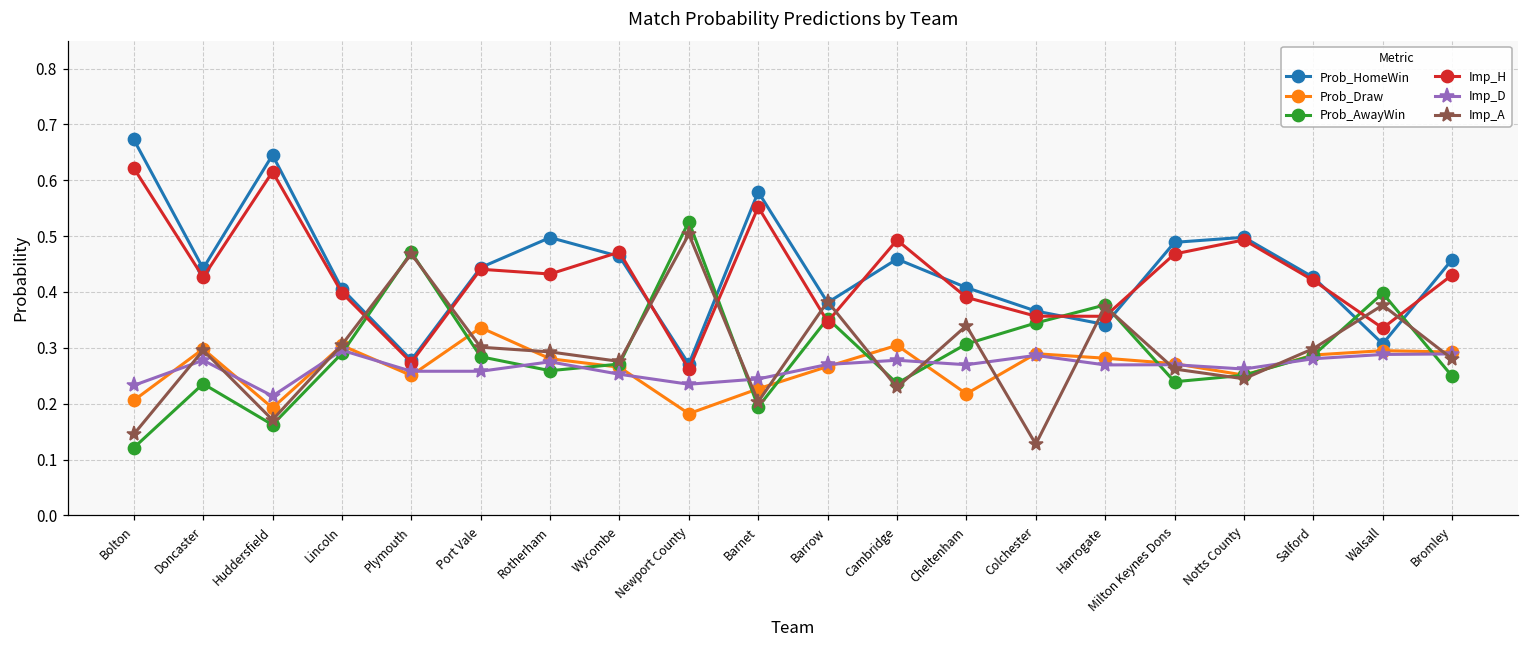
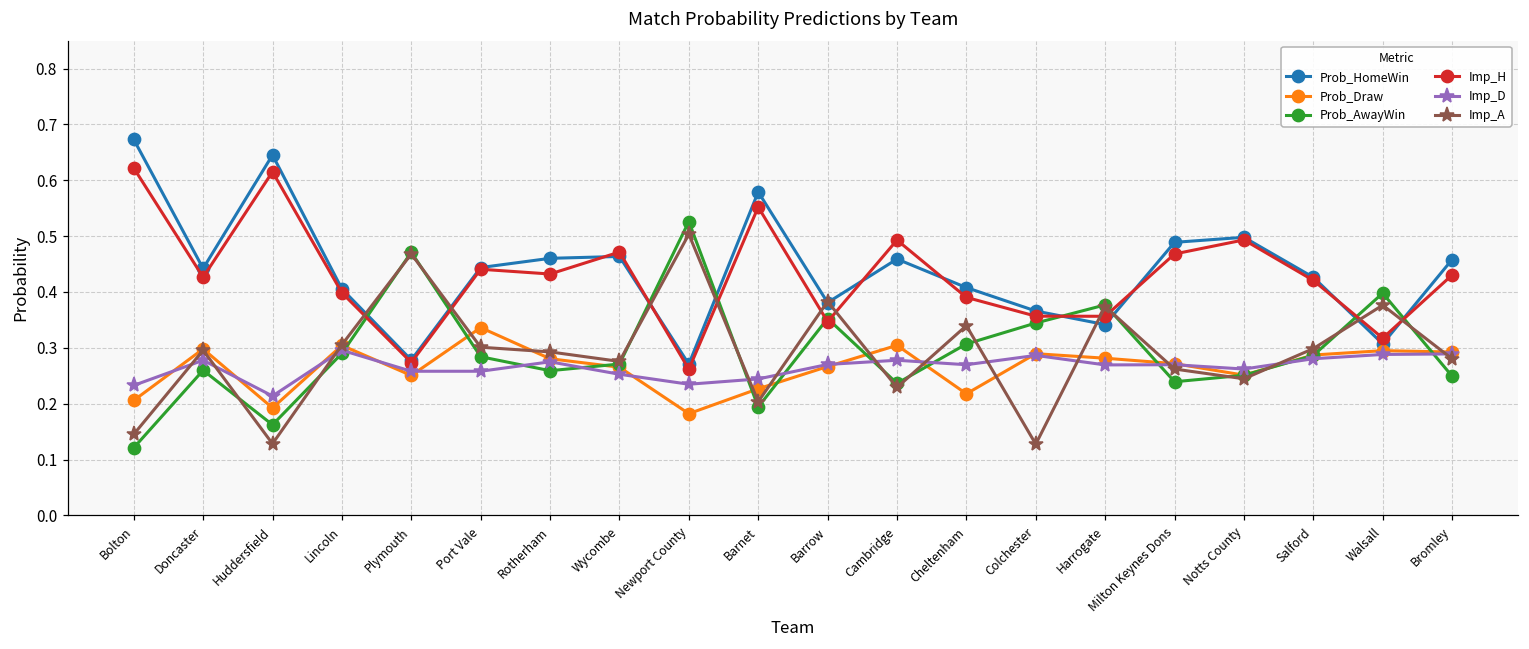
Prob_AwayWin, Doncaster: 0.24 -> 0.26
Imp_A, Huddersfield: 0.17 -> 0.13
Prob_HomeWin, Rotherham: 0.50 -> 0.46
Imp_H, Walsall: 0.34 -> 0.32
